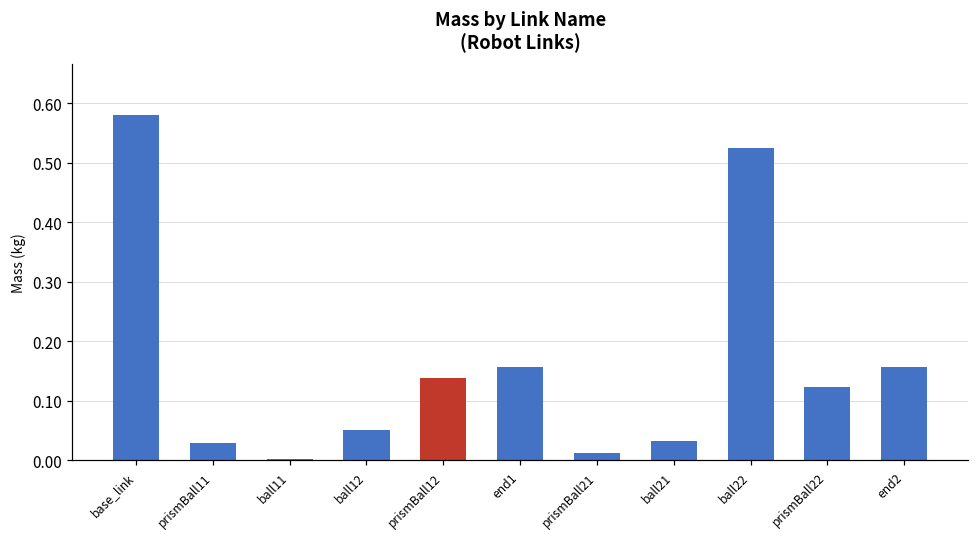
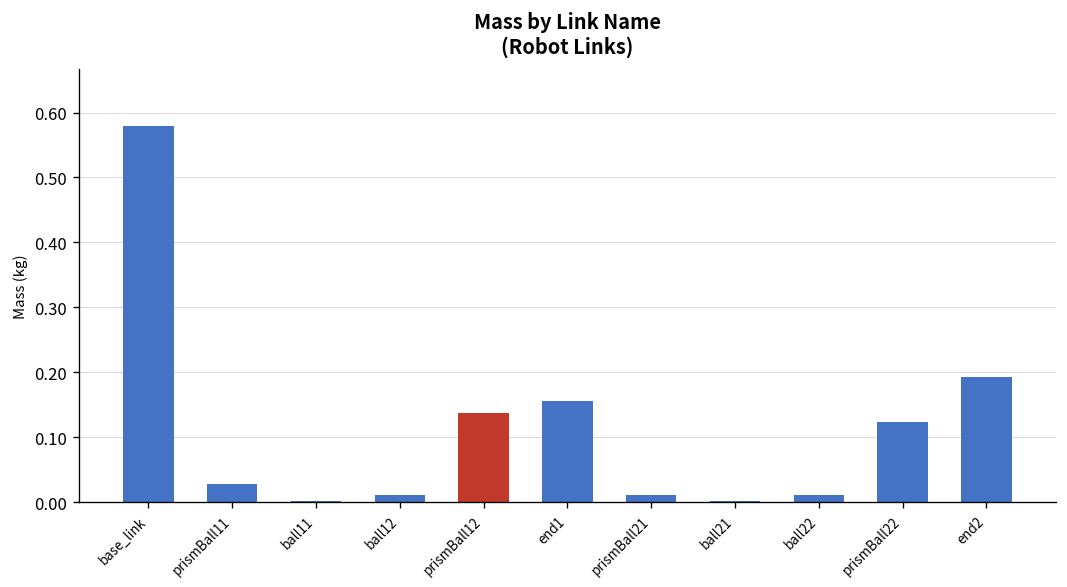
ball12: 0.05 -> 0.01
ball21: 0.03 -> 0.00
ball22: 0.52 -> 0.01
end2: 0.16 -> 0.19
